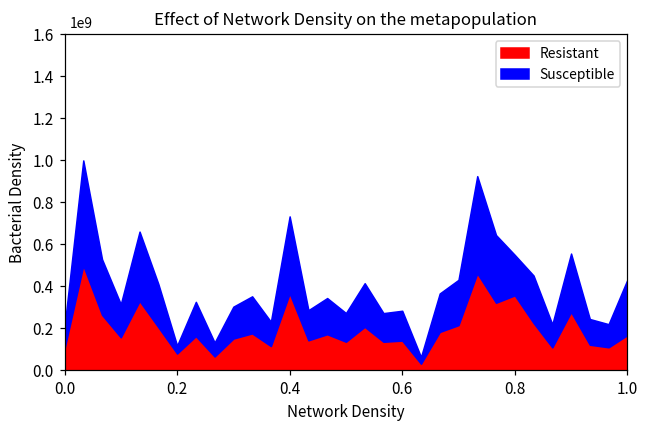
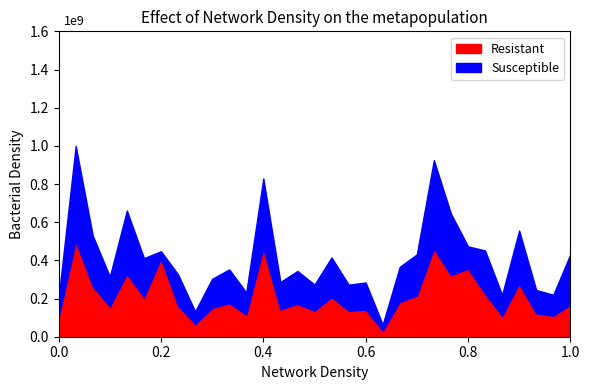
Resistant, 0.2: 0.08 -> 0.41
Resistant, 0.4: 0.37 -> 0.46
Susceptible, 0.8: 0.19 -> 0.12
